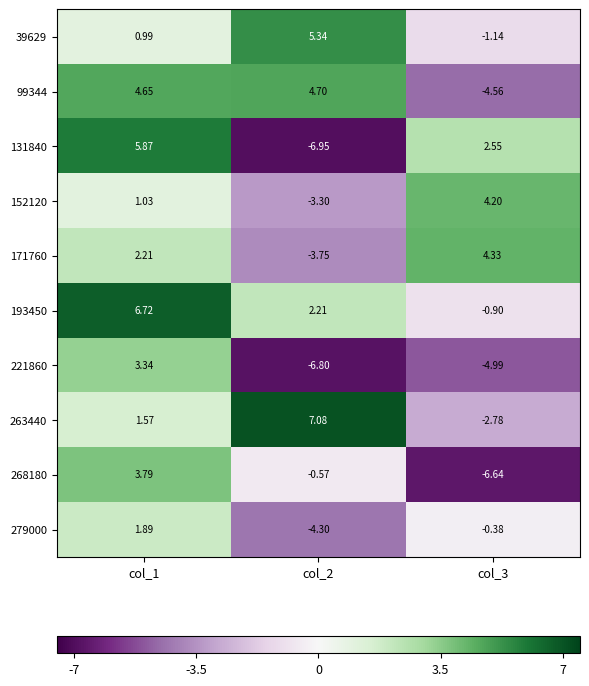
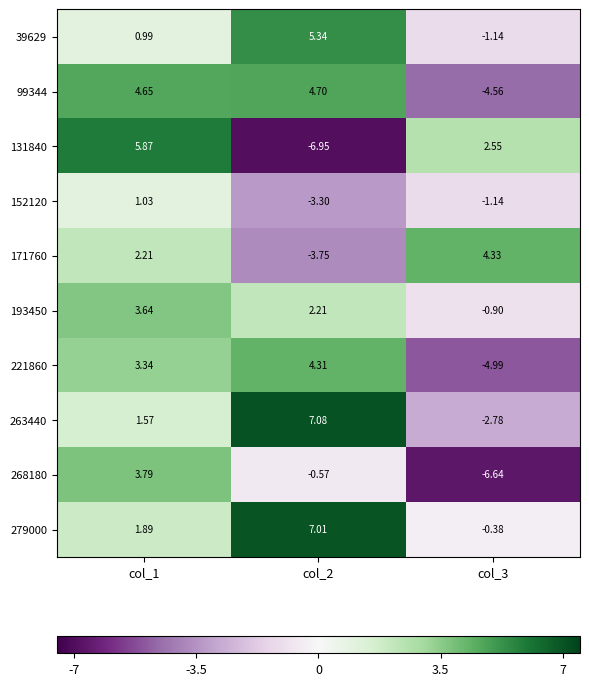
152120, col_3: 4.20 -> -1.14
193450, col_1: 6.72 -> 3.64
221860, col_2: -6.80 -> 4.31
279000, col_2: -4.30 -> 7.01
